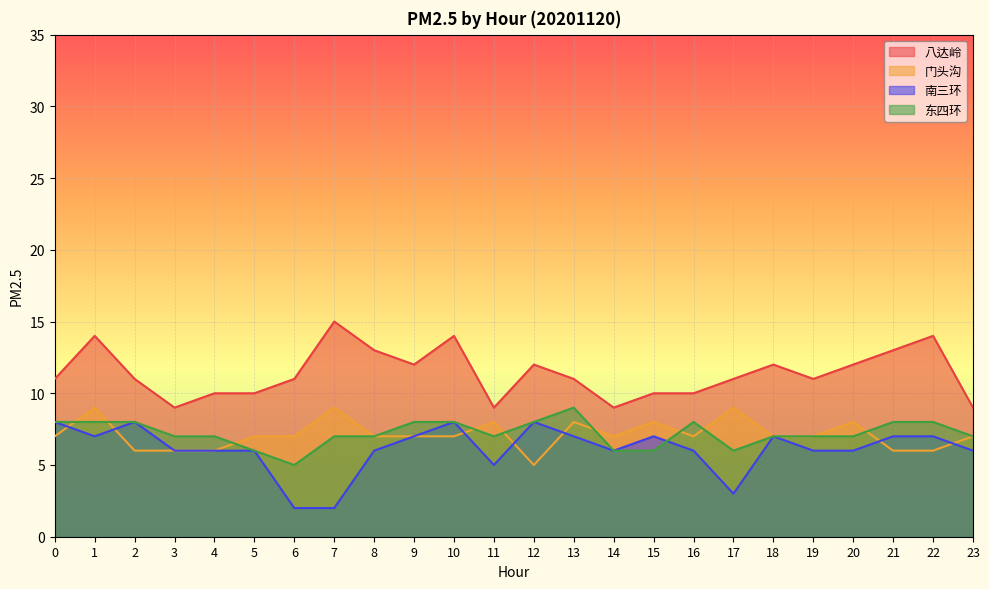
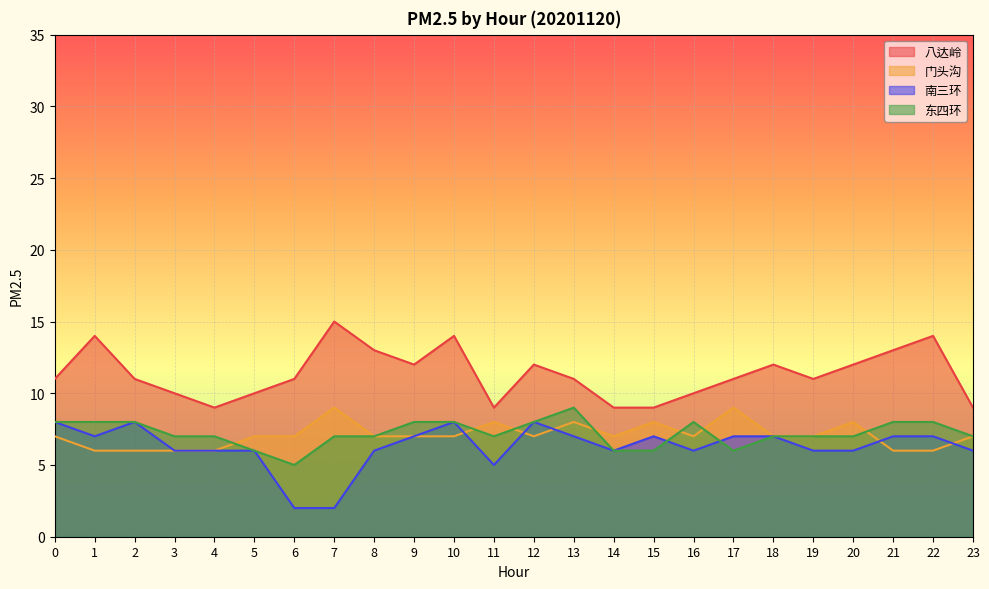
门头沟, 1: 9 -> 6
八达岭, 3: 9 -> 10
八达岭, 4: 10 -> 9
门头沟, 12: 5 -> 7
八达岭, 15: 10 -> 9
南三环, 17: 3 -> 7
